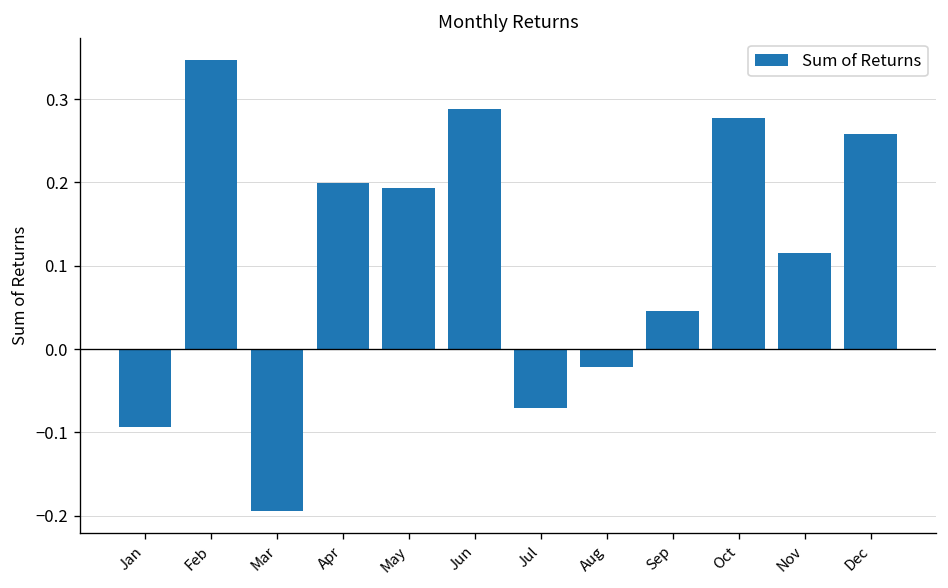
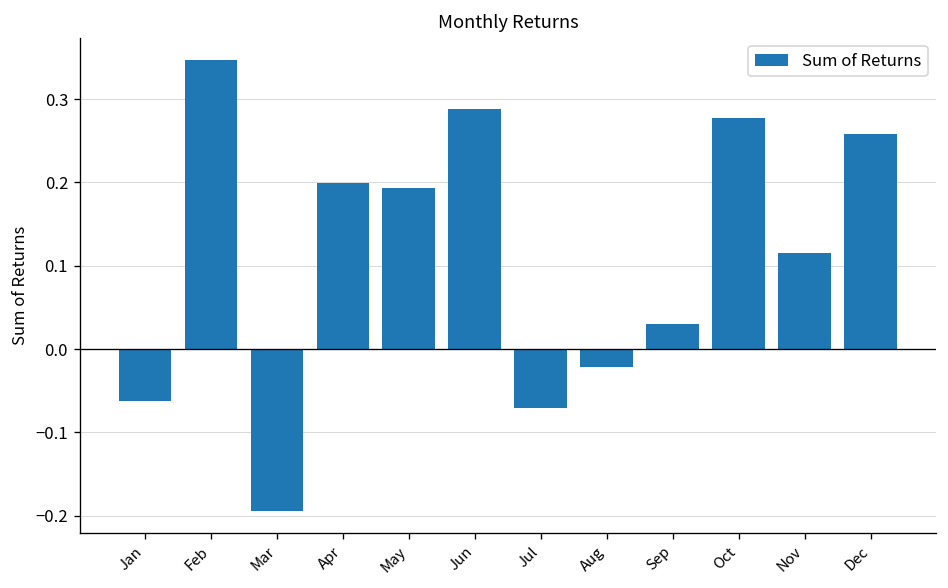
Jan: -0.09 -> -0.06
Sep: 0.05 -> 0.03
